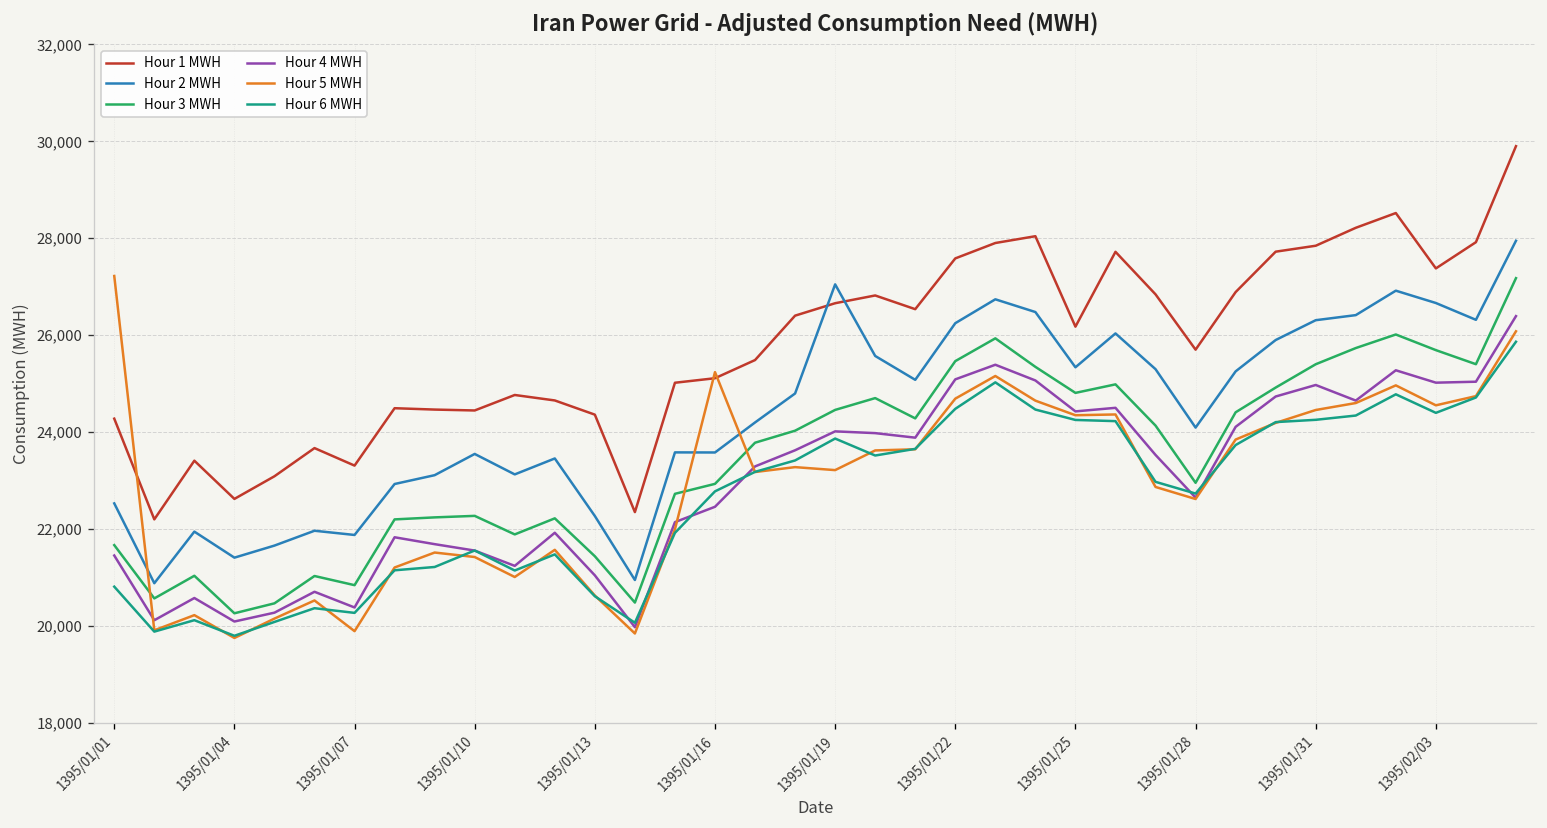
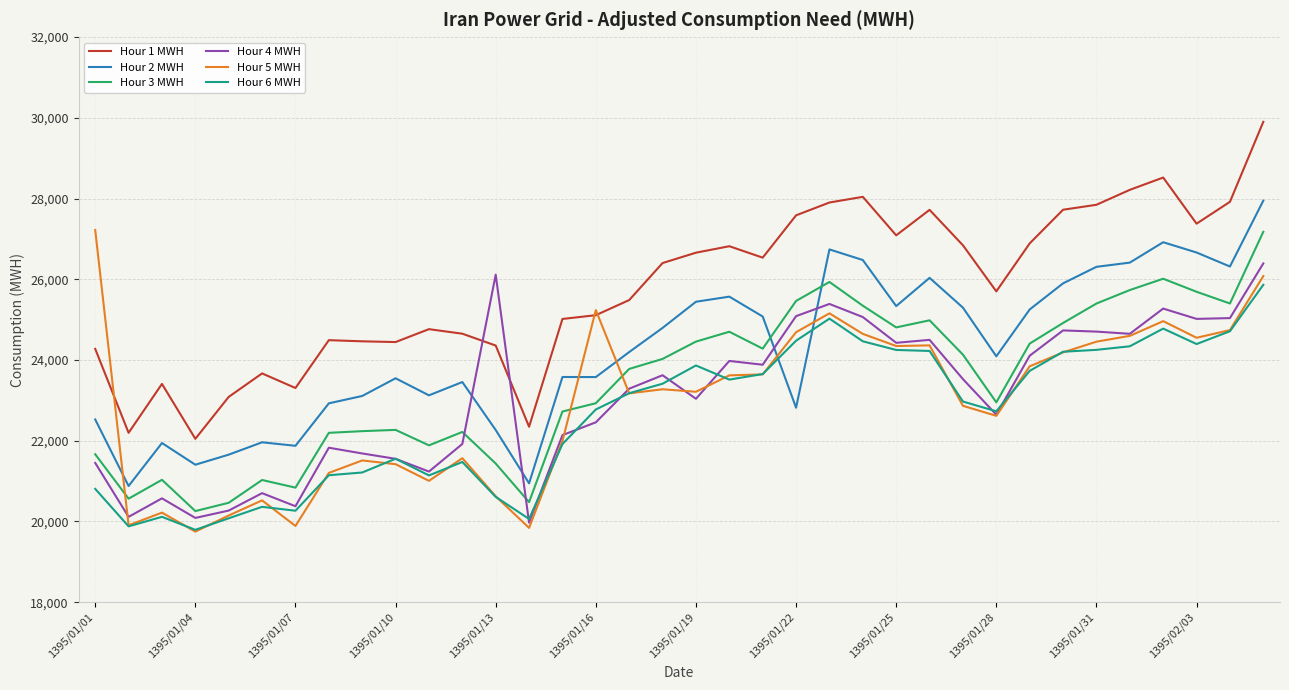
Hour 1 MWH, 1395/01/04: 22,600 -> 22,000
Hour 4 MWH, 1395/01/13: 21,000 -> 26,100
Hour 2 MWH, 1395/01/19: 27,000 -> 25,400
Hour 4 MWH, 1395/01/19: 24,000 -> 23,000
Hour 2 MWH, 1395/01/22: 26,200 -> 22,800
Hour 1 MWH, 1395/01/25: 26,200 -> 27,100
Hour 4 MWH, 1395/01/31: 25,000 -> 24,700
